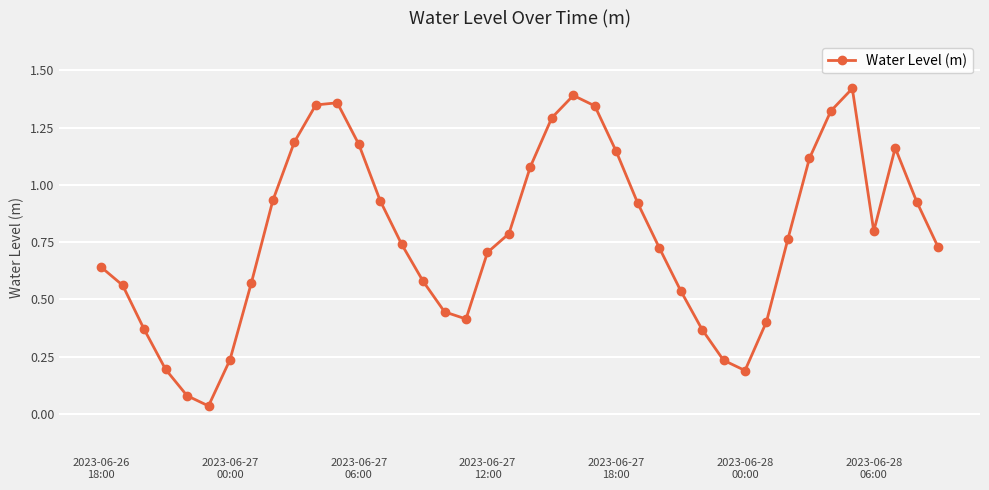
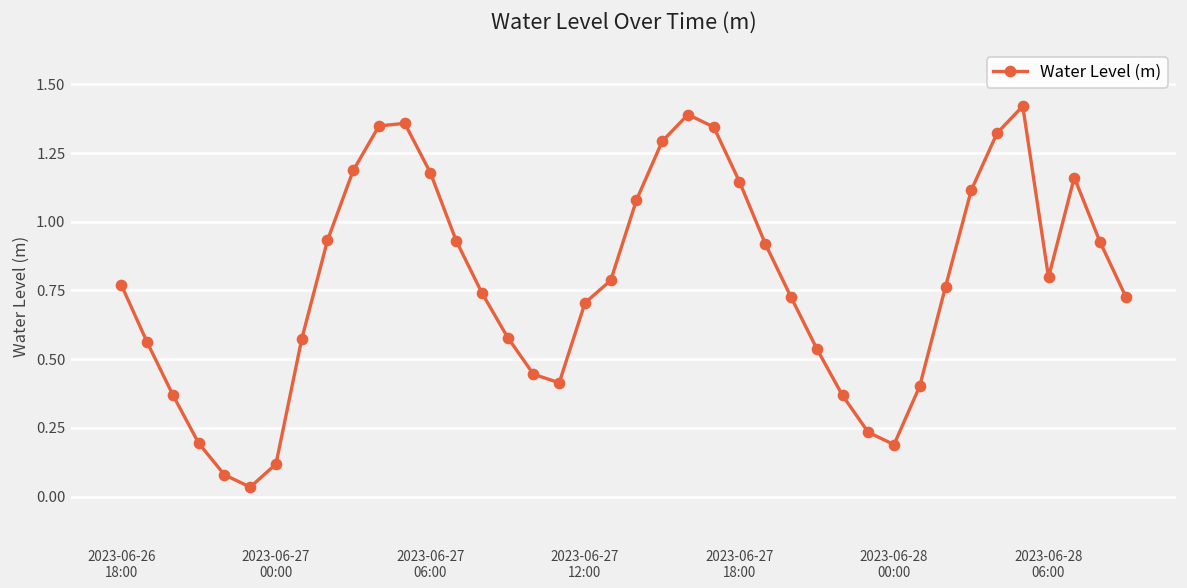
2023-06-26 18:00: 0.64 -> 0.77
2023-06-27 00:00: 0.24 -> 0.12
